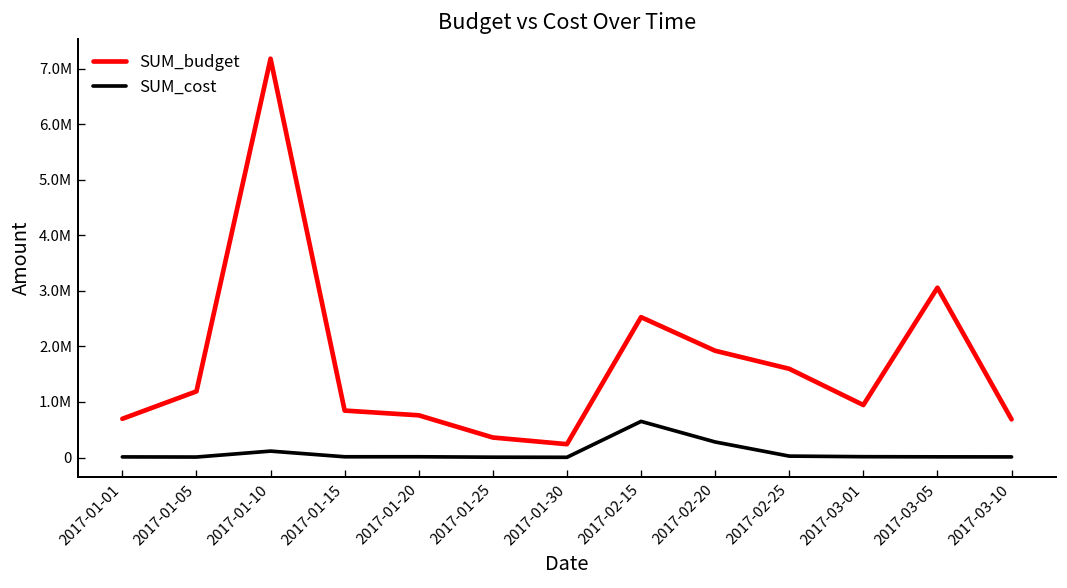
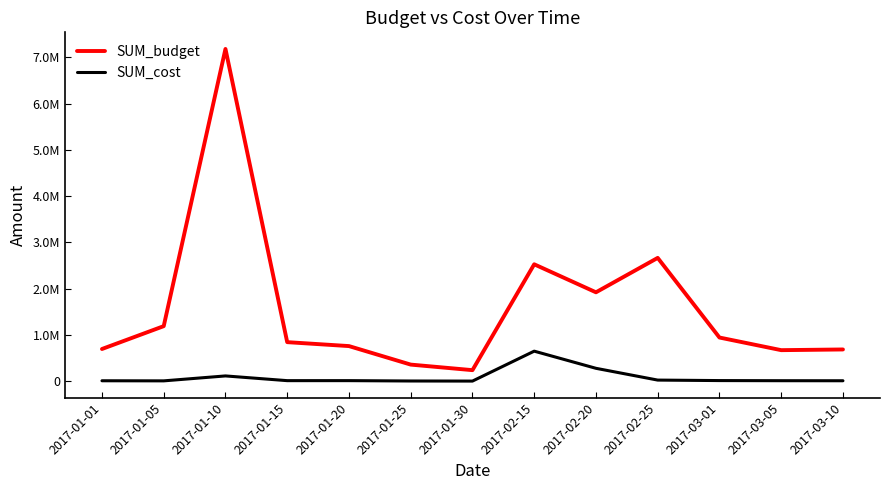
SUM_budget, 2017-02-25: 1600000 -> 2700000
SUM_budget, 2017-03-05: 3100000 -> 700000
